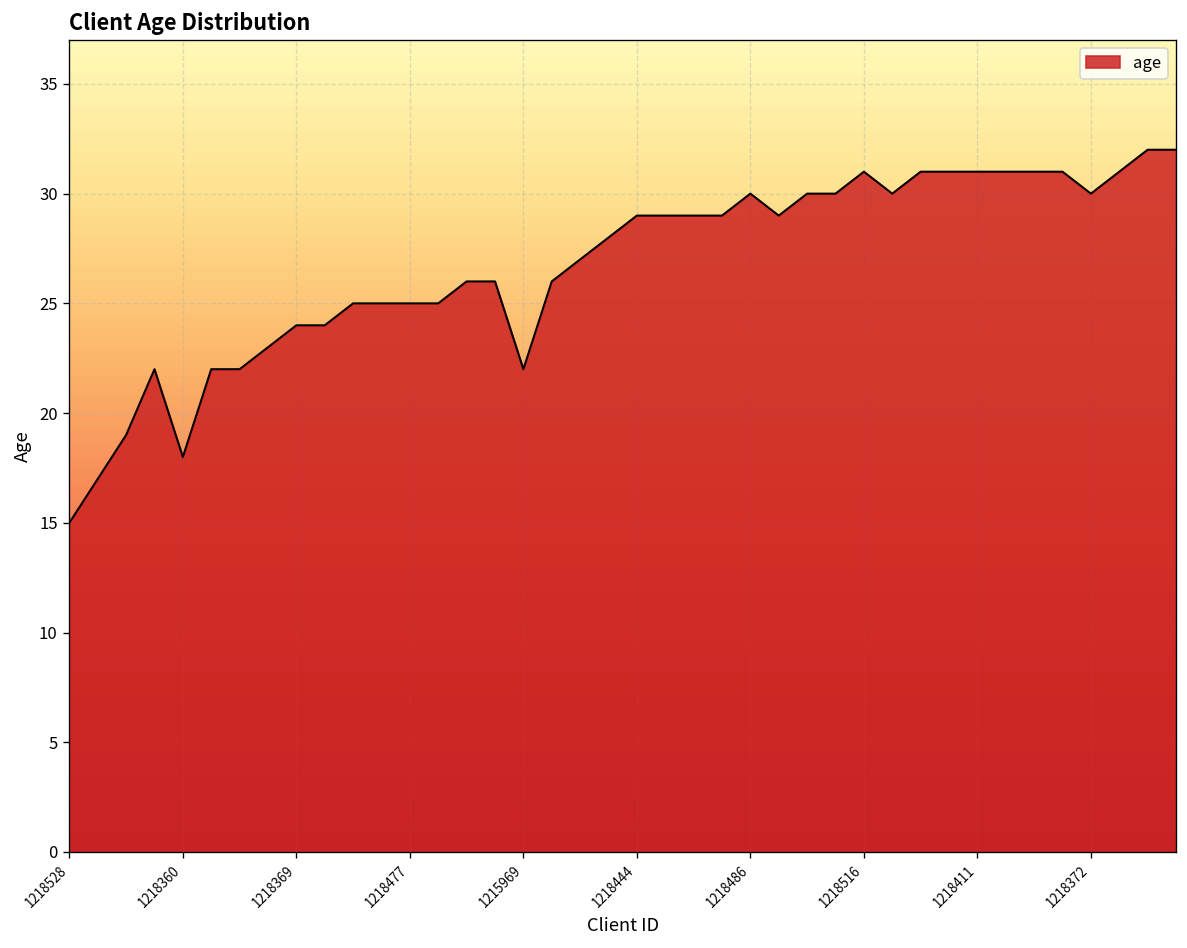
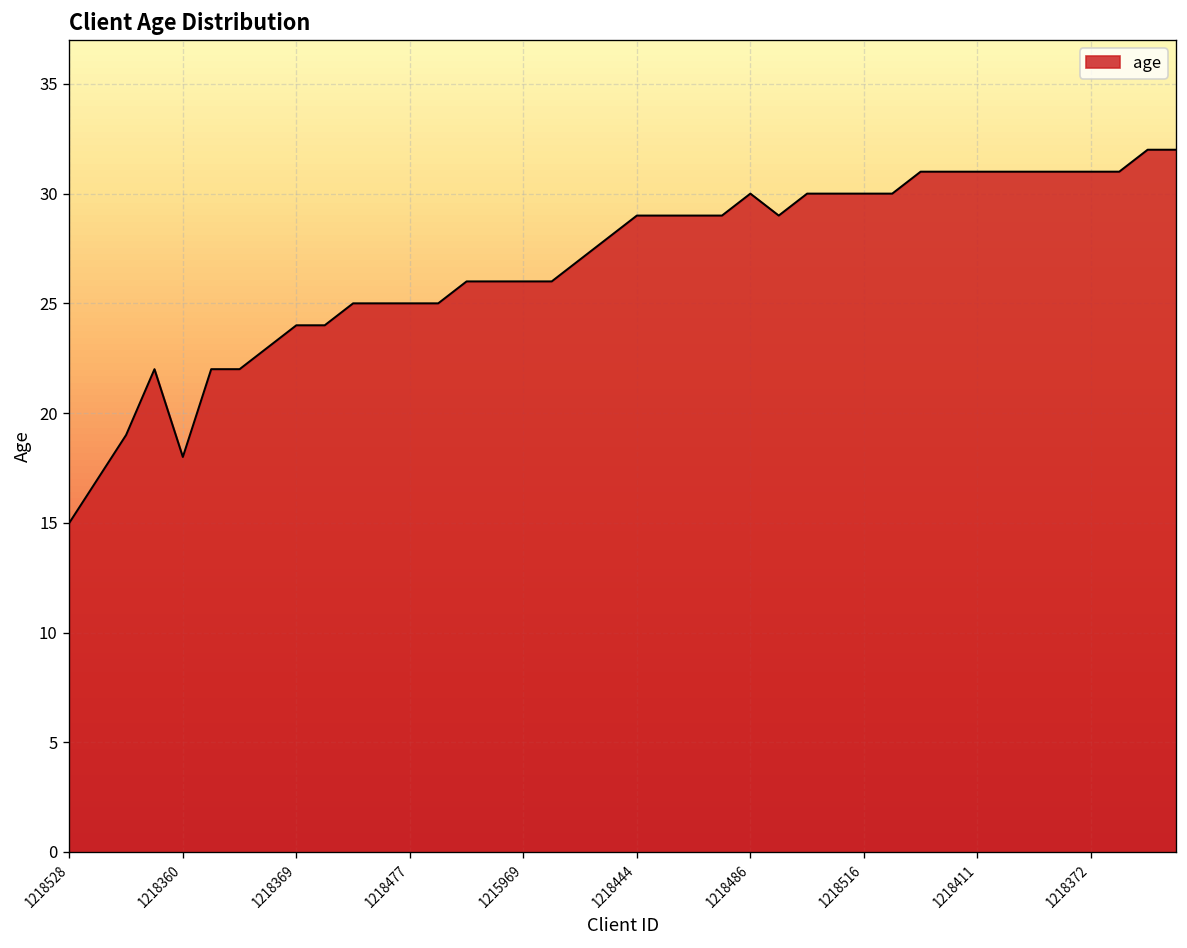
1215969: 22 -> 26
1218516: 31 -> 30
1218372: 30 -> 31
